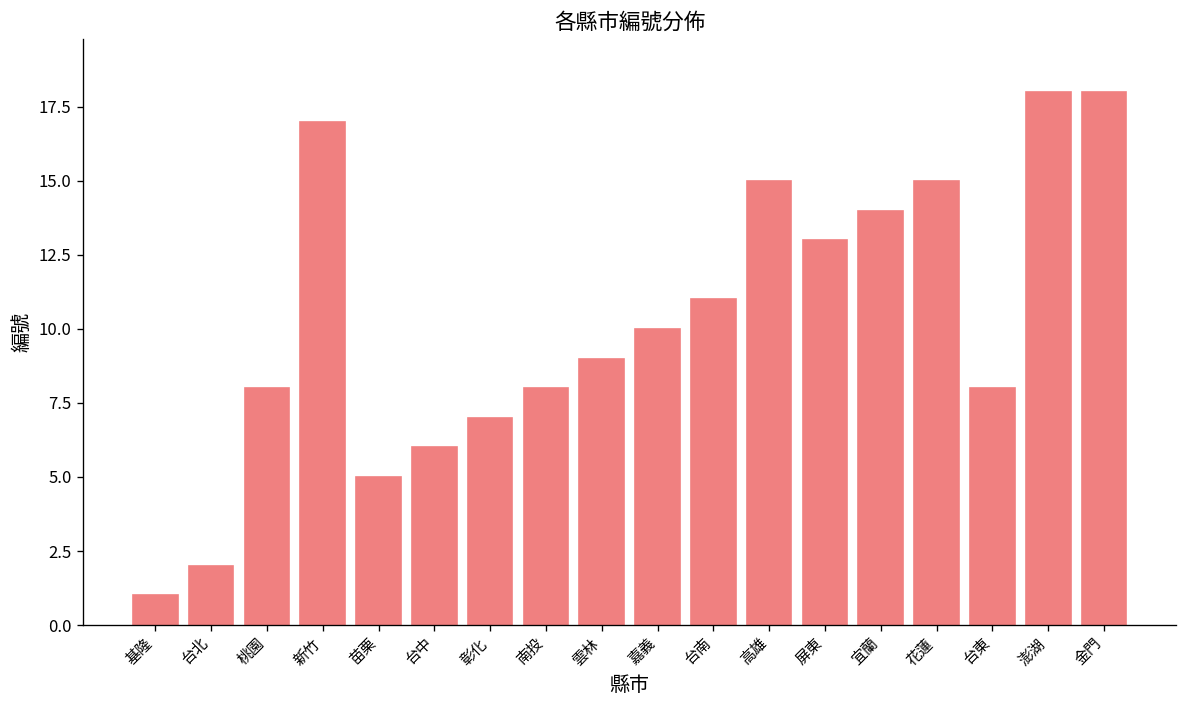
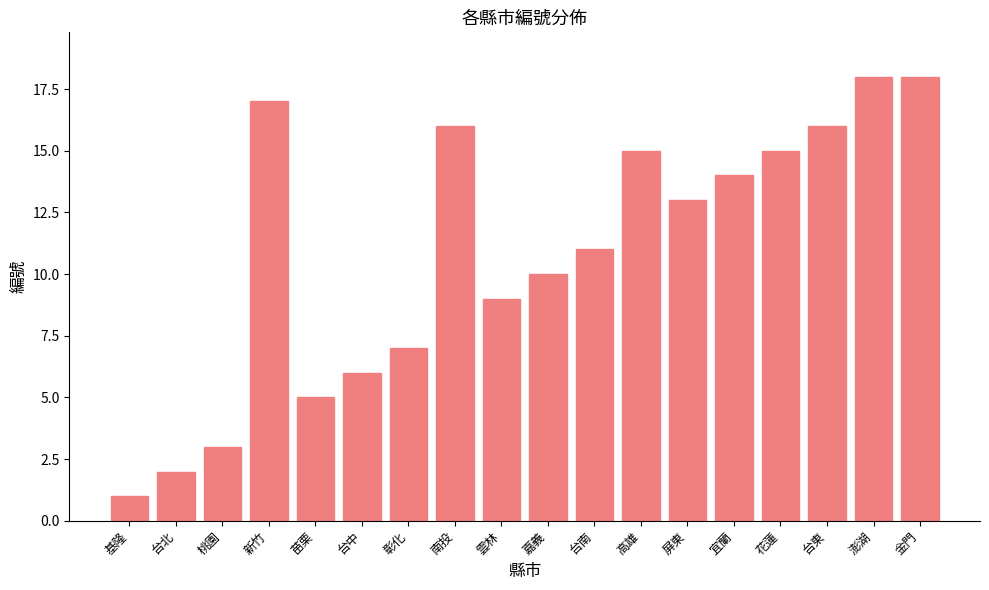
桃園: 8 -> 3
南投: 8 -> 16
台東: 8 -> 16
